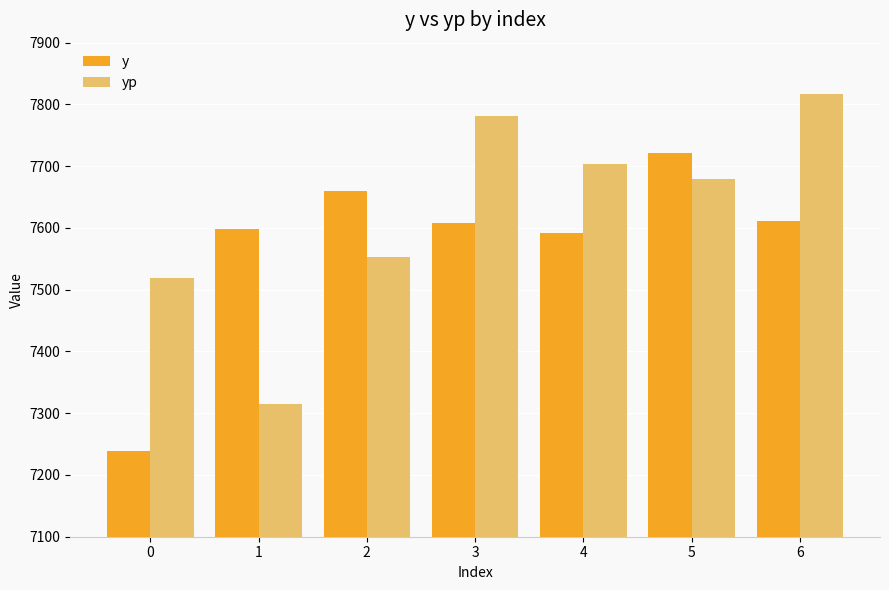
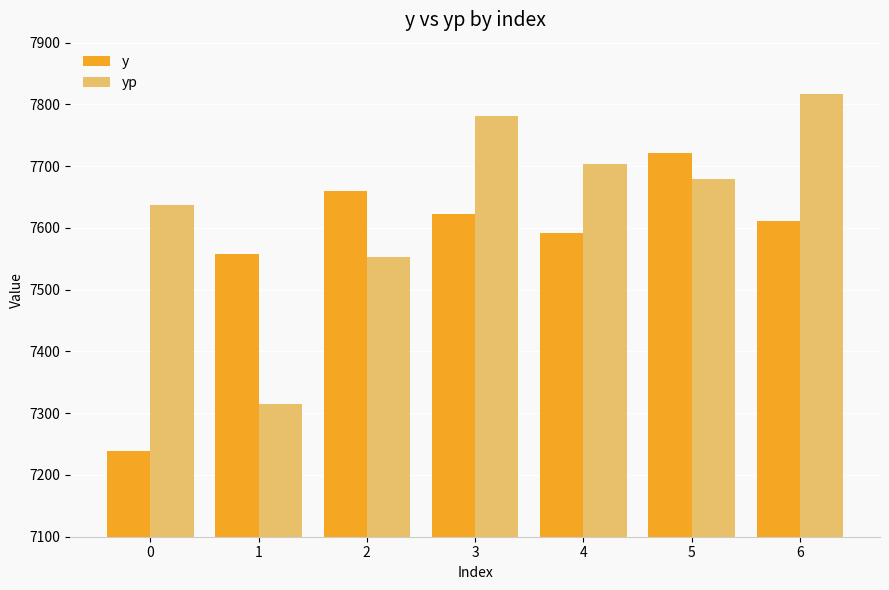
yp, 0: 7520 -> 7640
y, 1: 7600 -> 7560
y, 3: 7610 -> 7620
